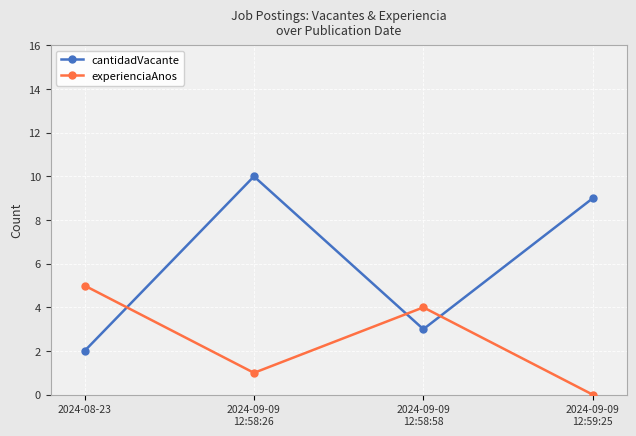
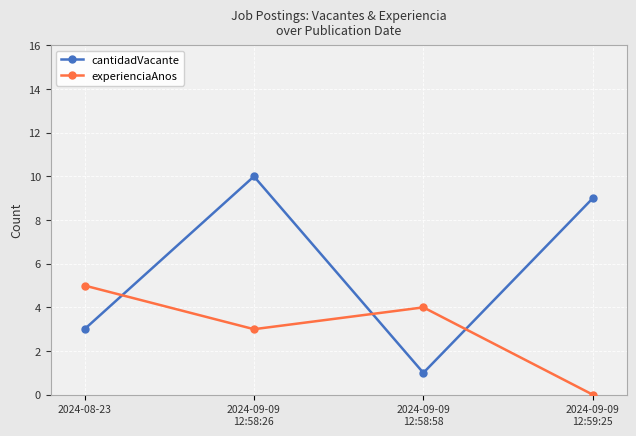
cantidadVacante, 2024-08-23: 2 -> 3
experienciaAnos, 2024-09-09 12:58:26: 1 -> 3
cantidadVacante, 2024-09-09 12:58:58: 3 -> 1
